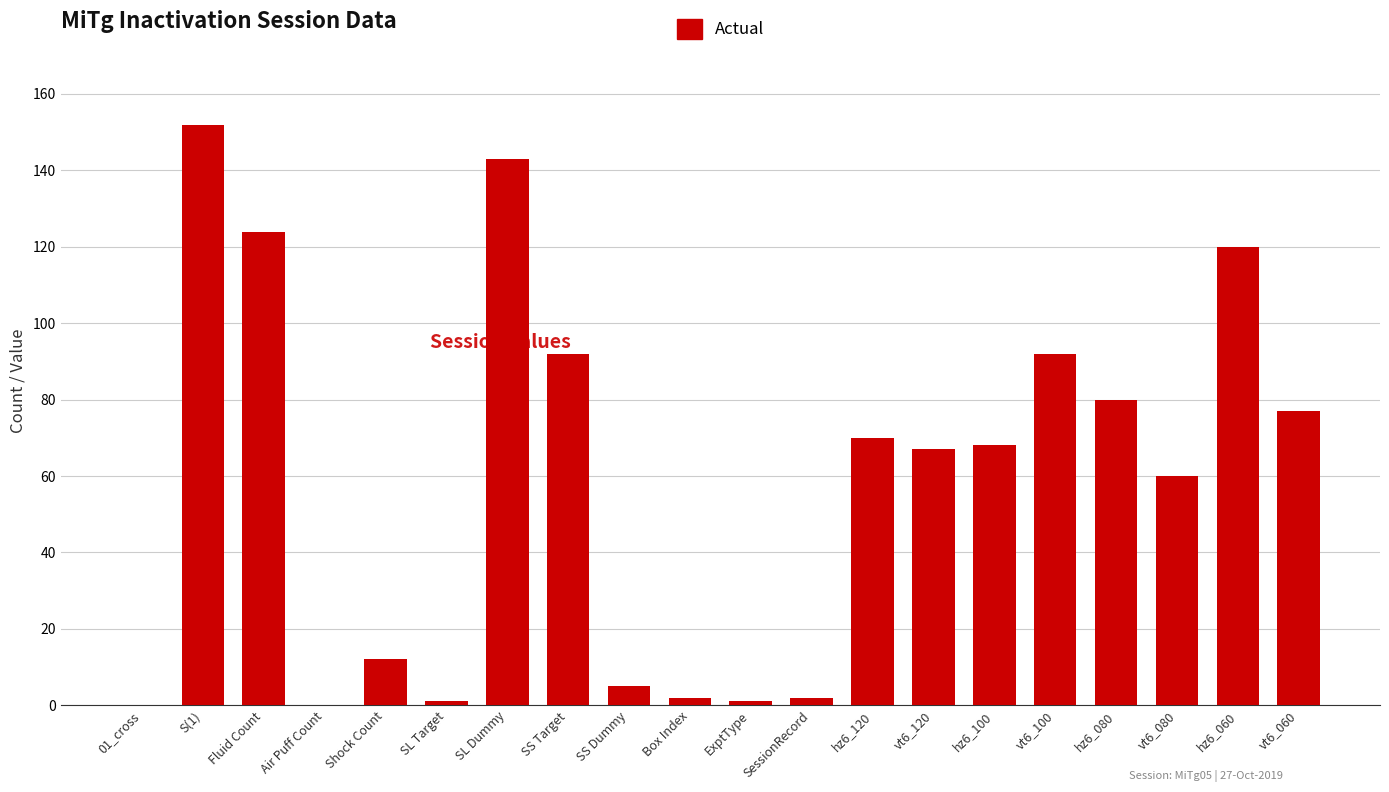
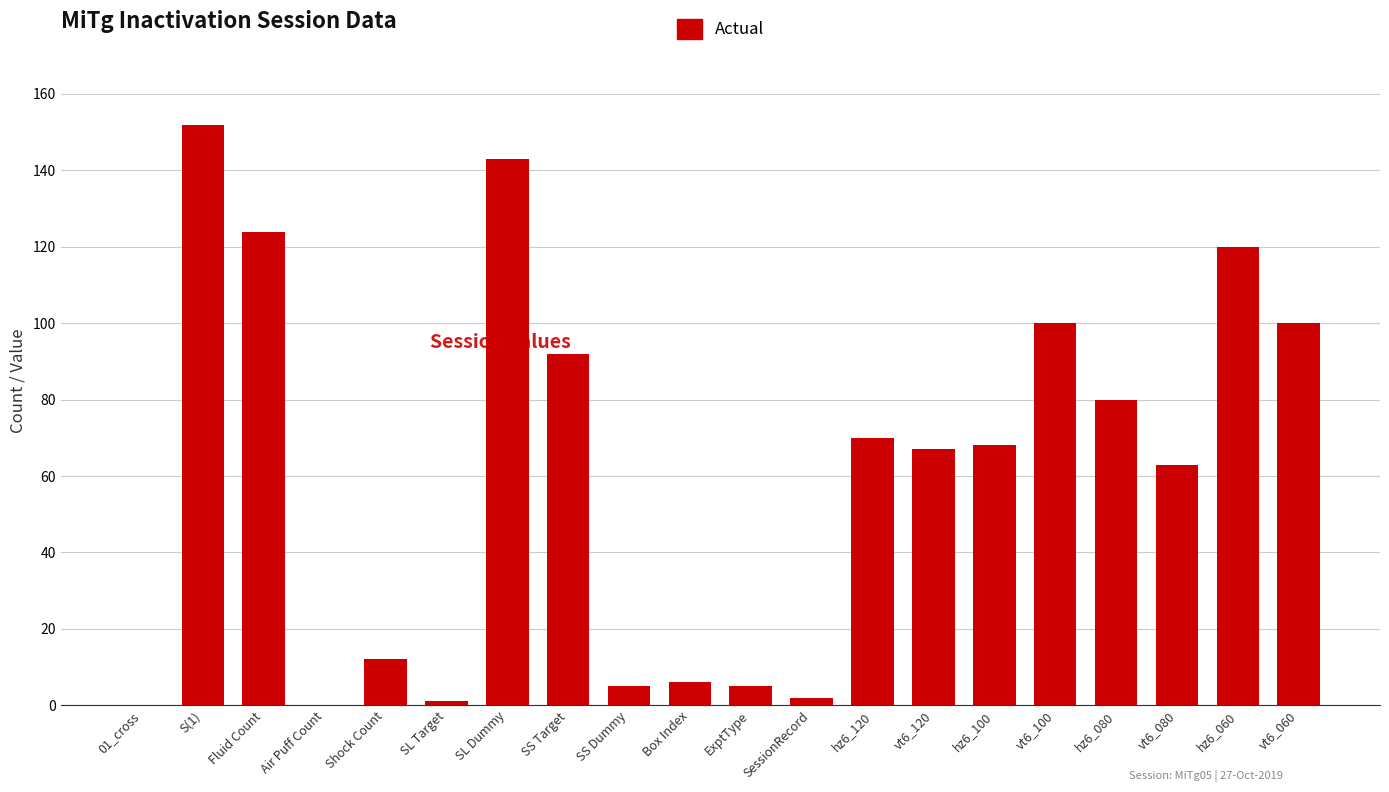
Box Index: 2 -> 6
ExptType: 1 -> 5
vt6_100: 92 -> 100
vt6_080: 60 -> 63
vt6_060: 77 -> 100
